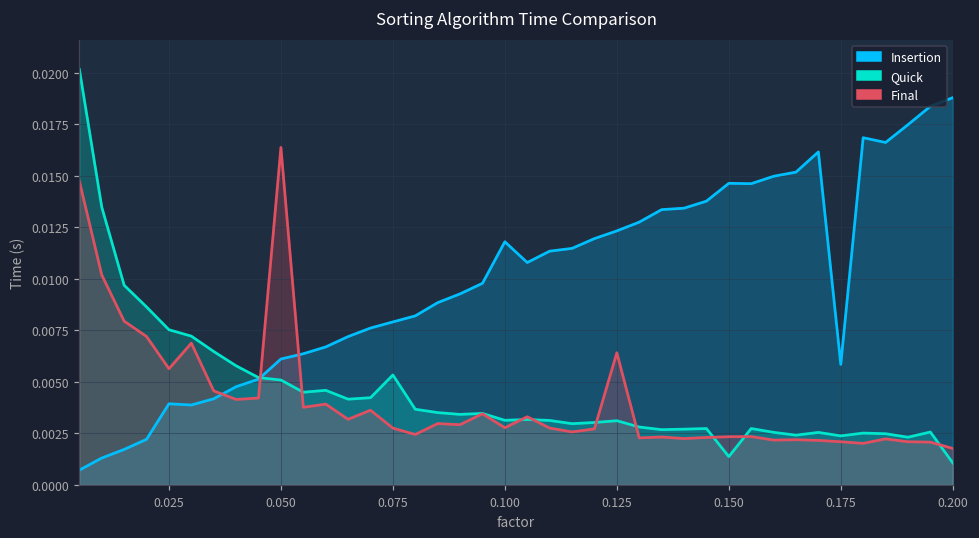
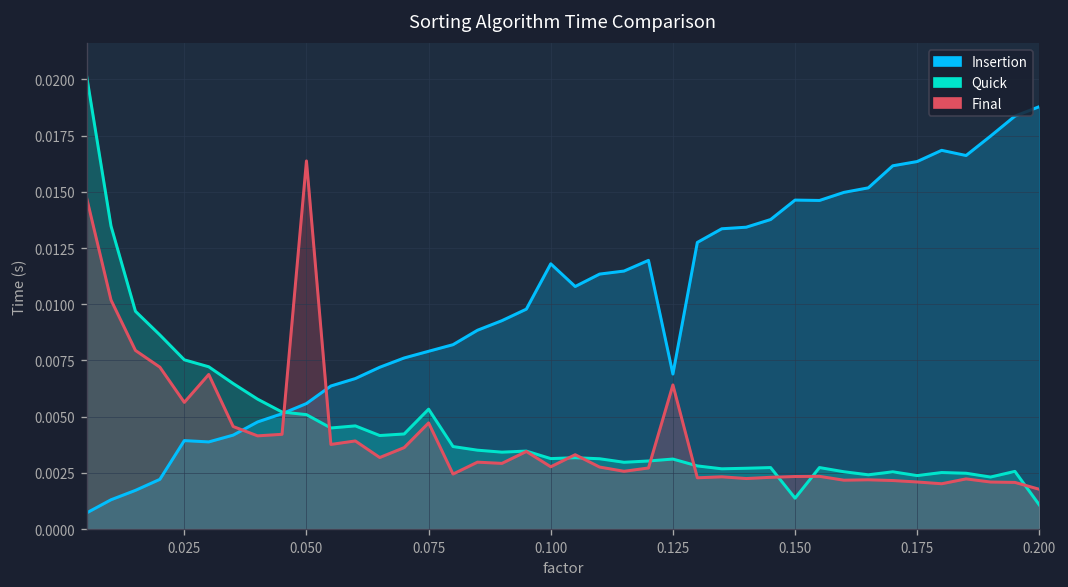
Insertion, 0.050: 0.0061 -> 0.0056
Final, 0.075: 0.0028 -> 0.0047
Insertion, 0.125: 0.0123 -> 0.0069
Insertion, 0.175: 0.0058 -> 0.0163
